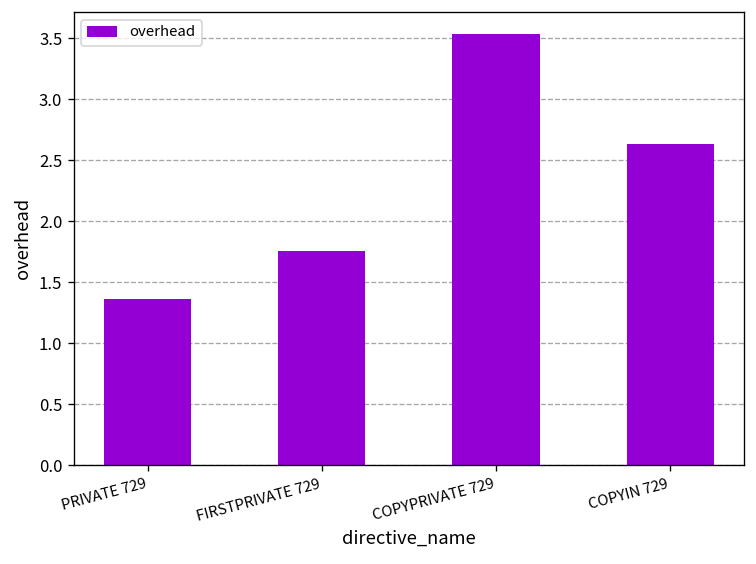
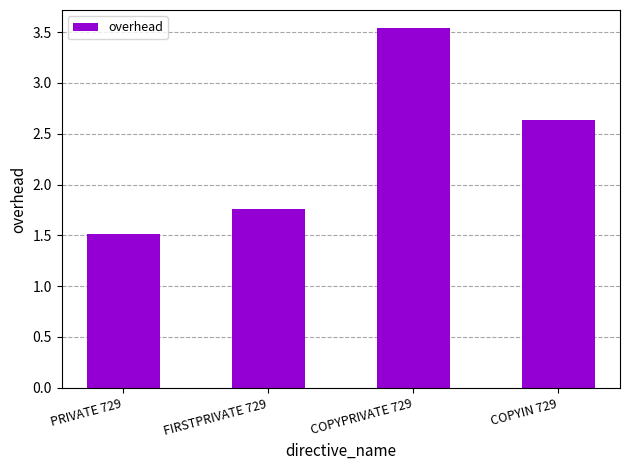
PRIVATE 729: 1.36 -> 1.51
